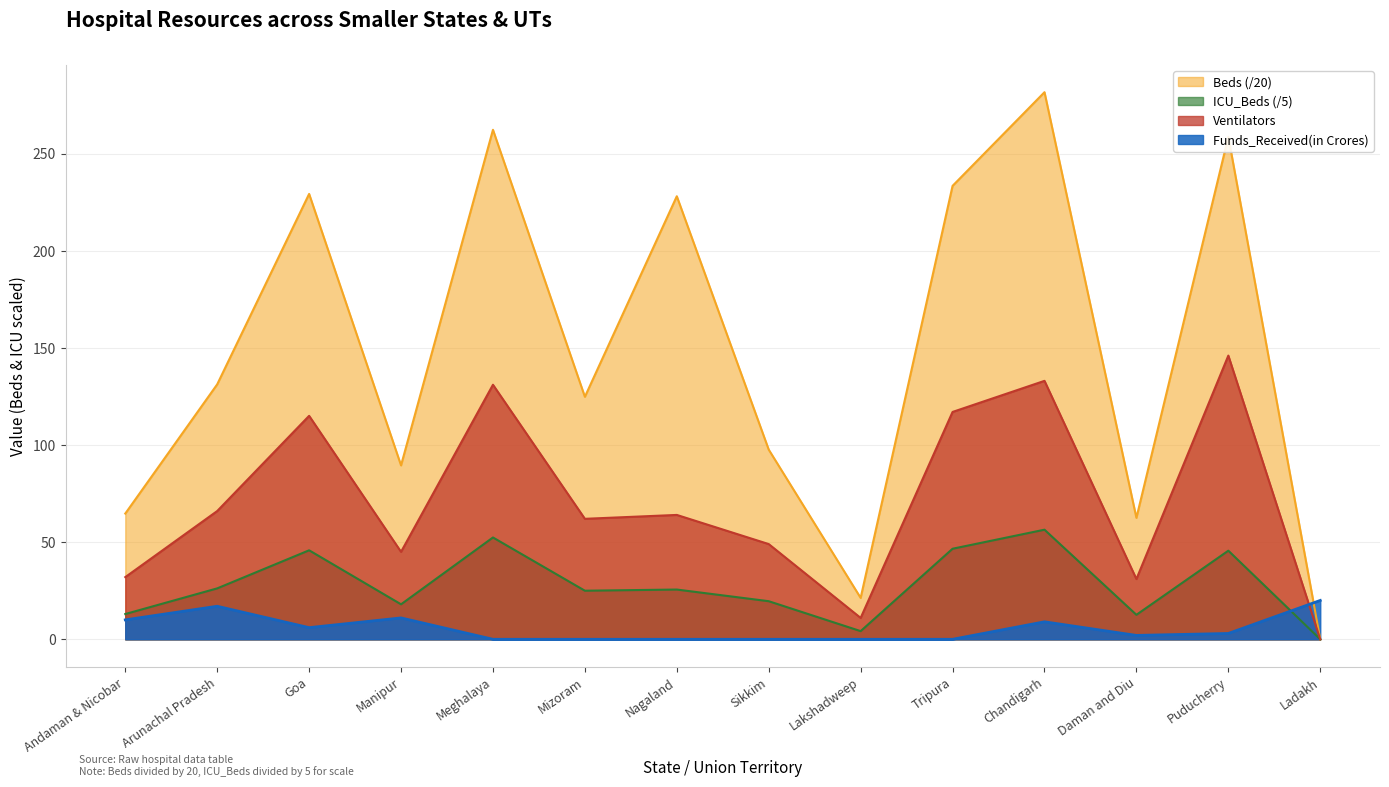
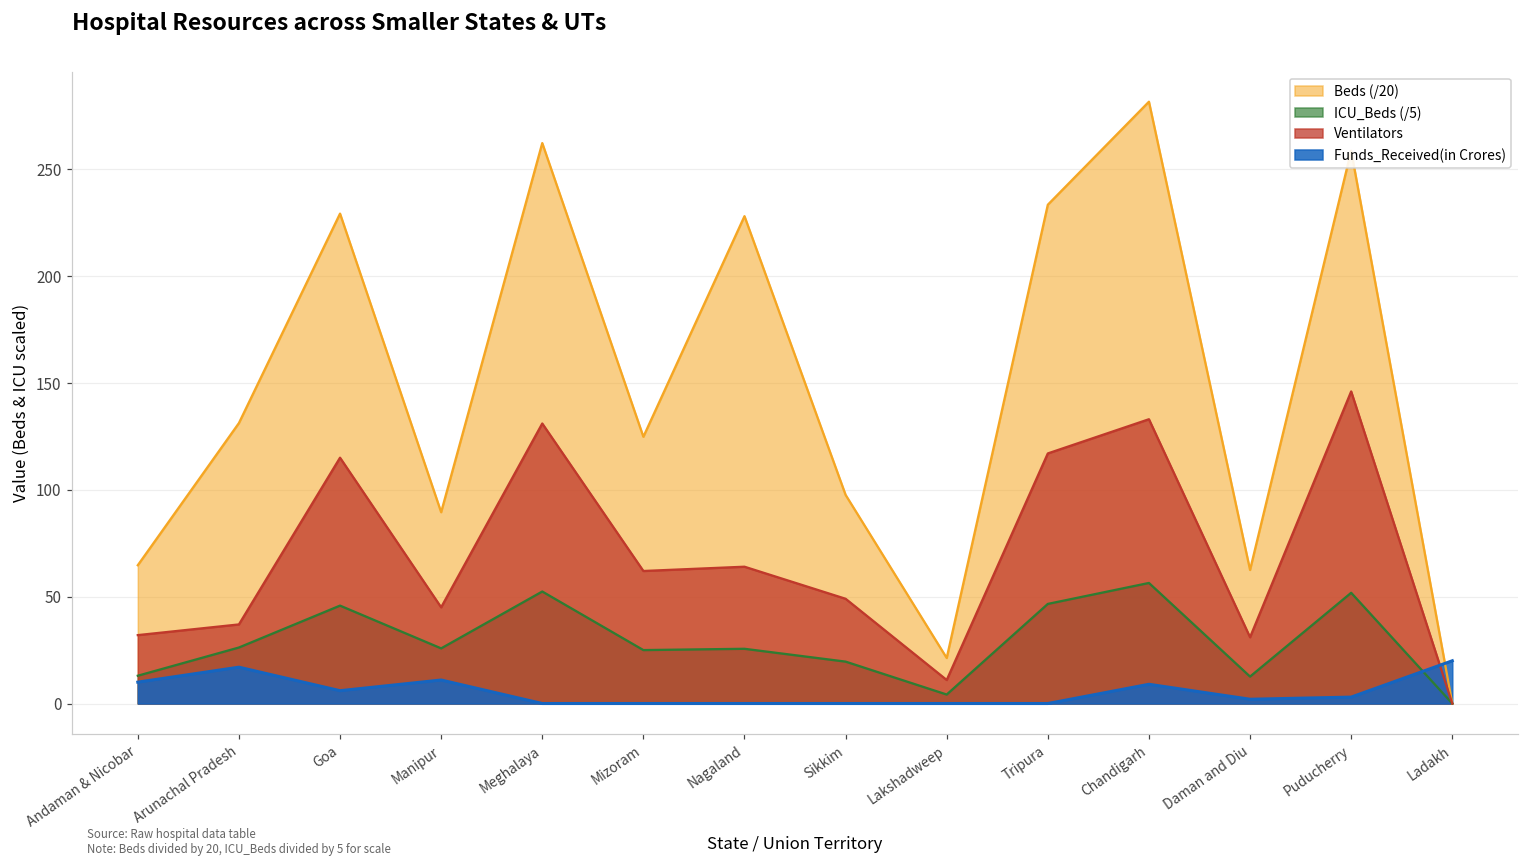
Ventilators, Arunachal Pradesh: 66 -> 37
ICU_Beds (/5), Manipur: 18 -> 26
ICU_Beds (/5), Puducherry: 46 -> 52
